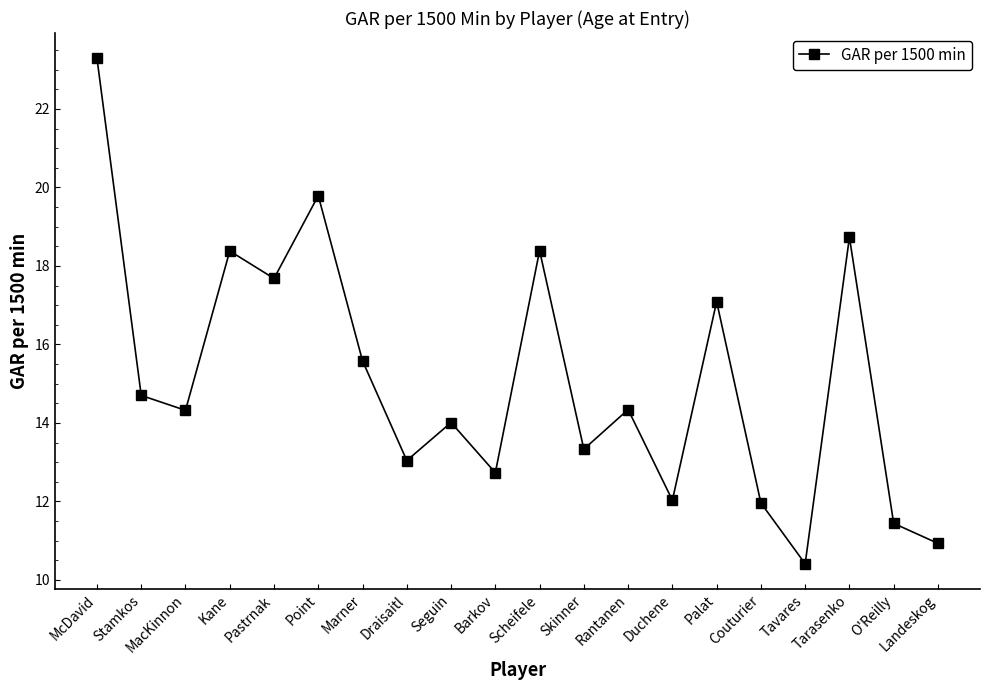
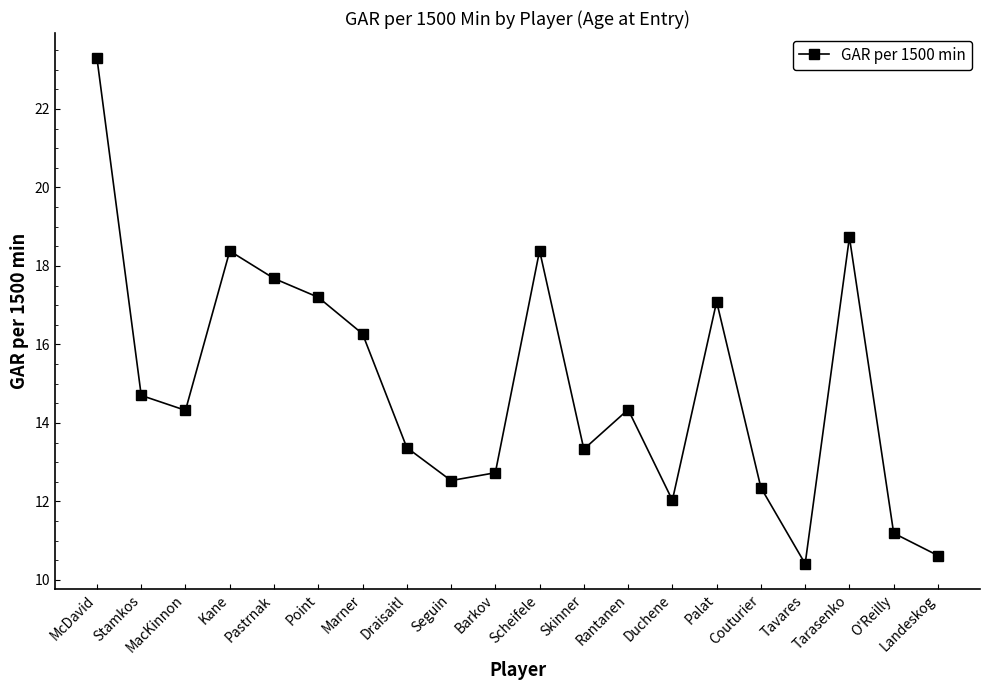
Point: 19.8 -> 17.2
Marner: 15.6 -> 16.3
Draisaitl: 13.0 -> 13.4
Seguin: 14.0 -> 12.5
Couturier: 12.0 -> 12.4
O'Reilly: 11.4 -> 11.2
Landeskog: 10.9 -> 10.6
